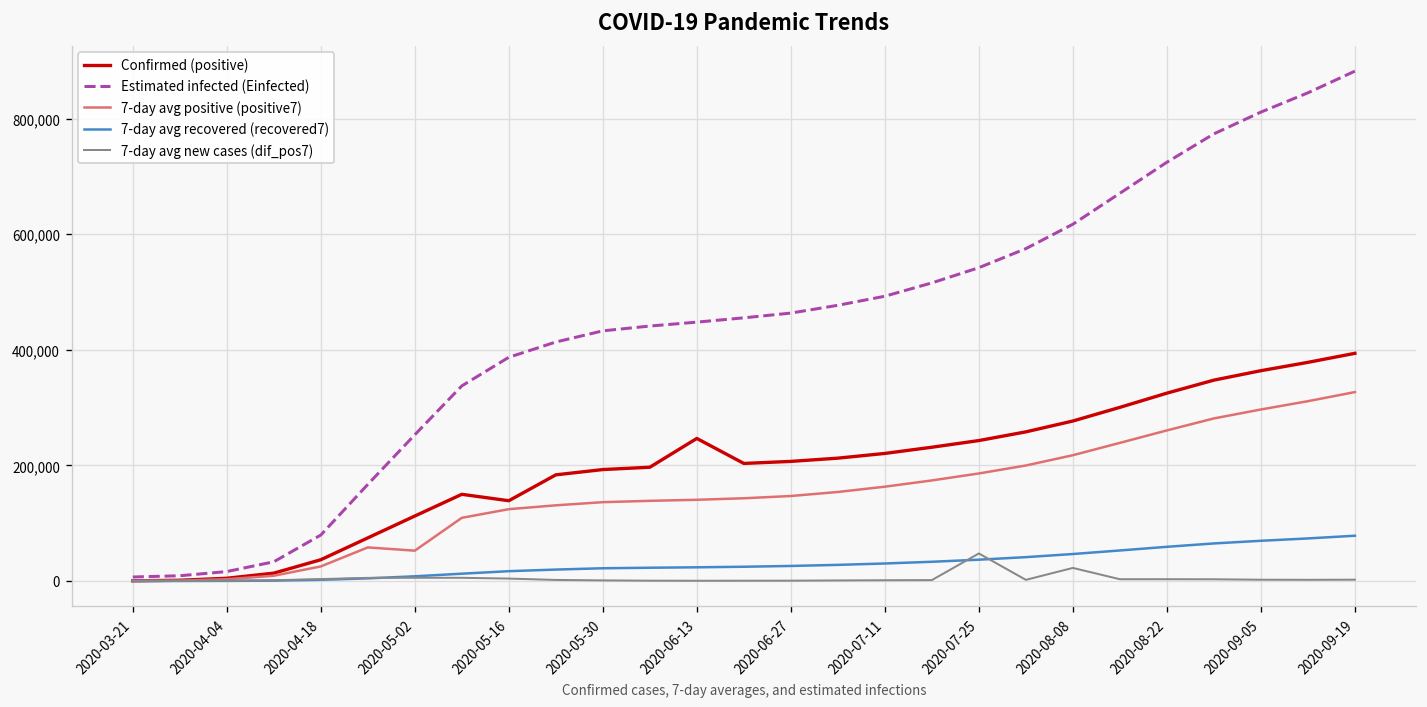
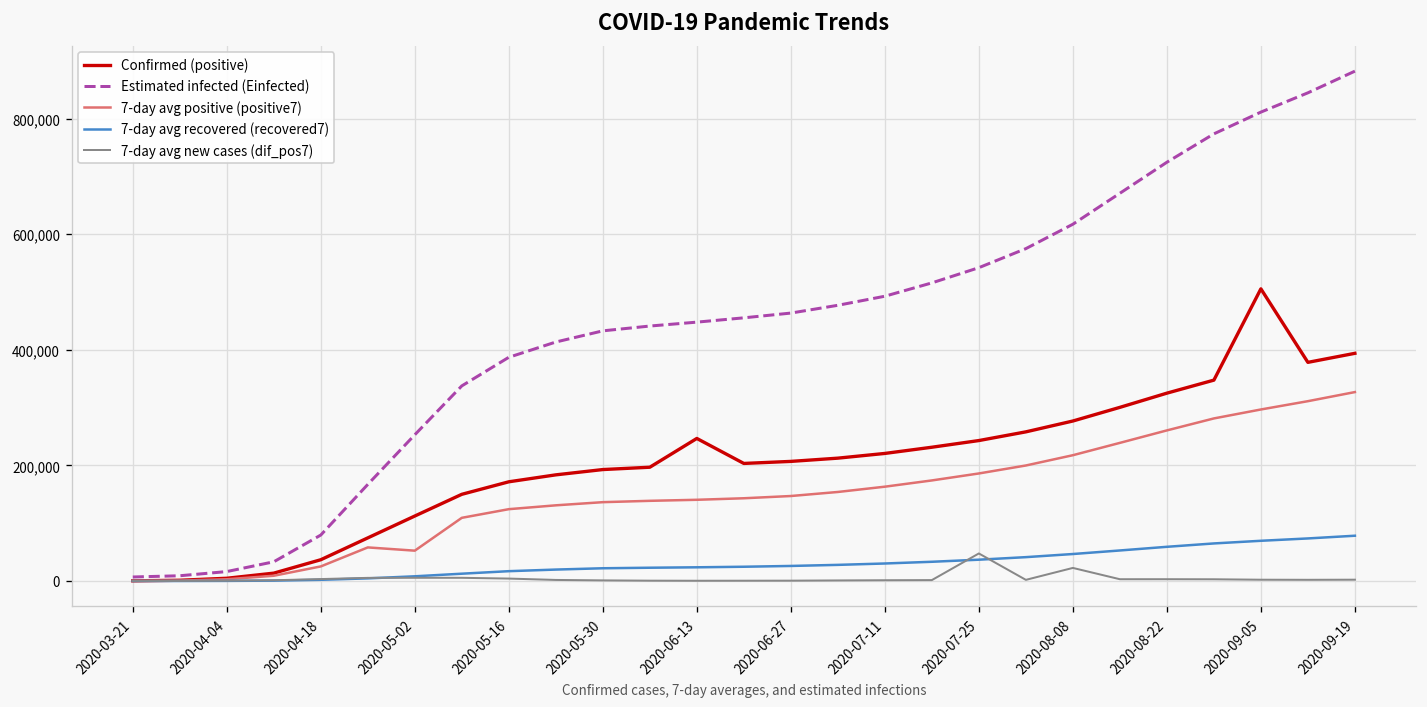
Confirmed (positive), 2020-05-16: 140,000 -> 170,000
Confirmed (positive), 2020-09-05: 360,000 -> 510,000
